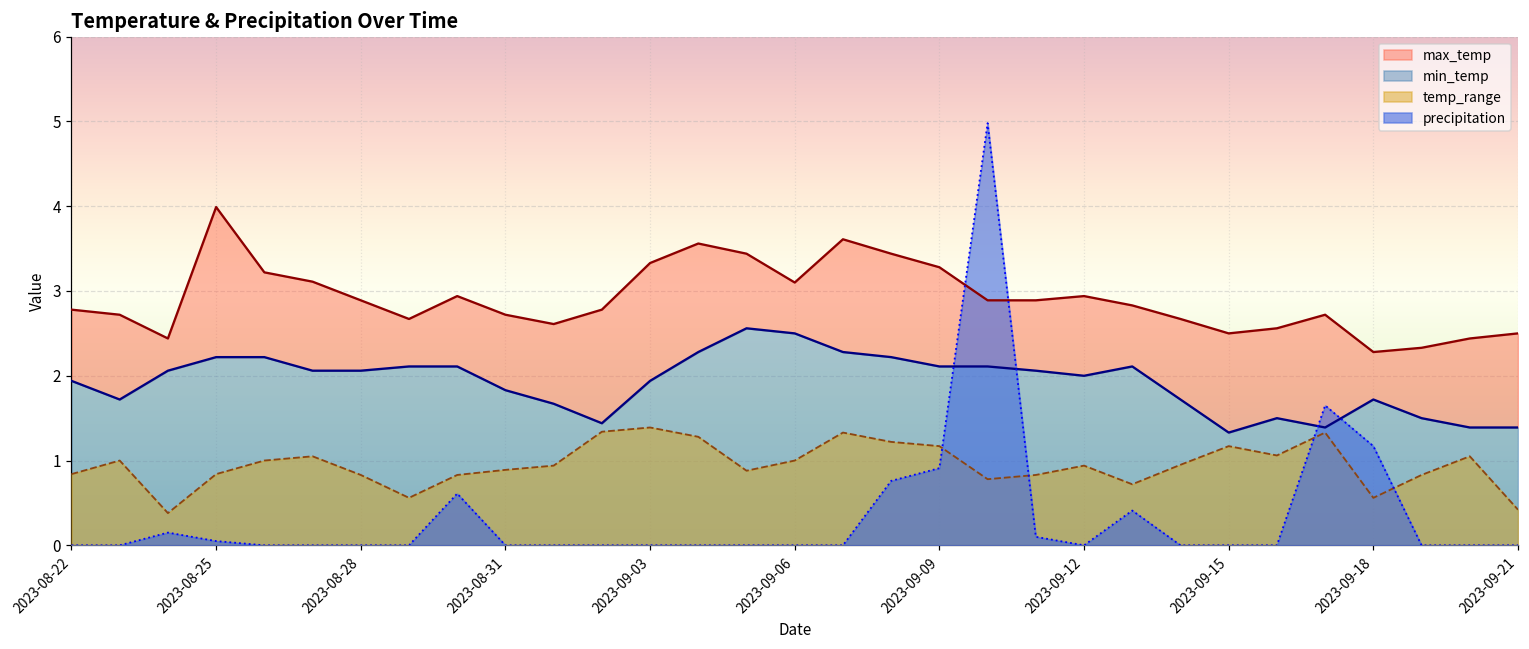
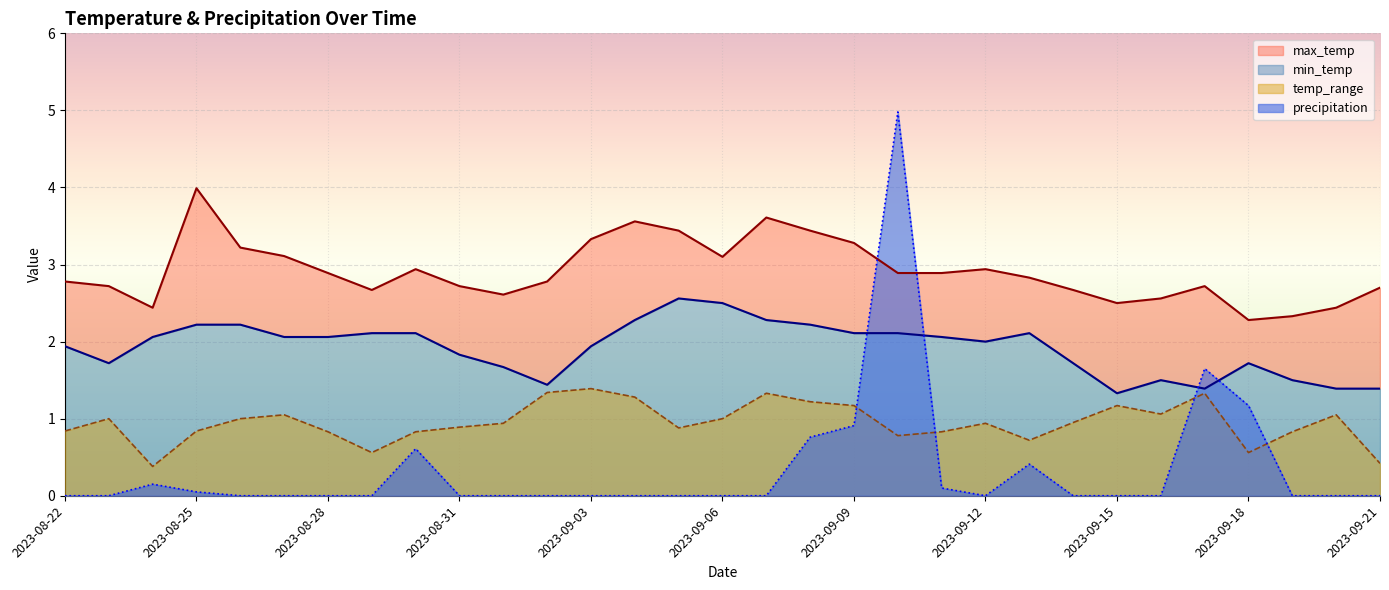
max_temp, 2023-09-21: 2.5 -> 2.7
